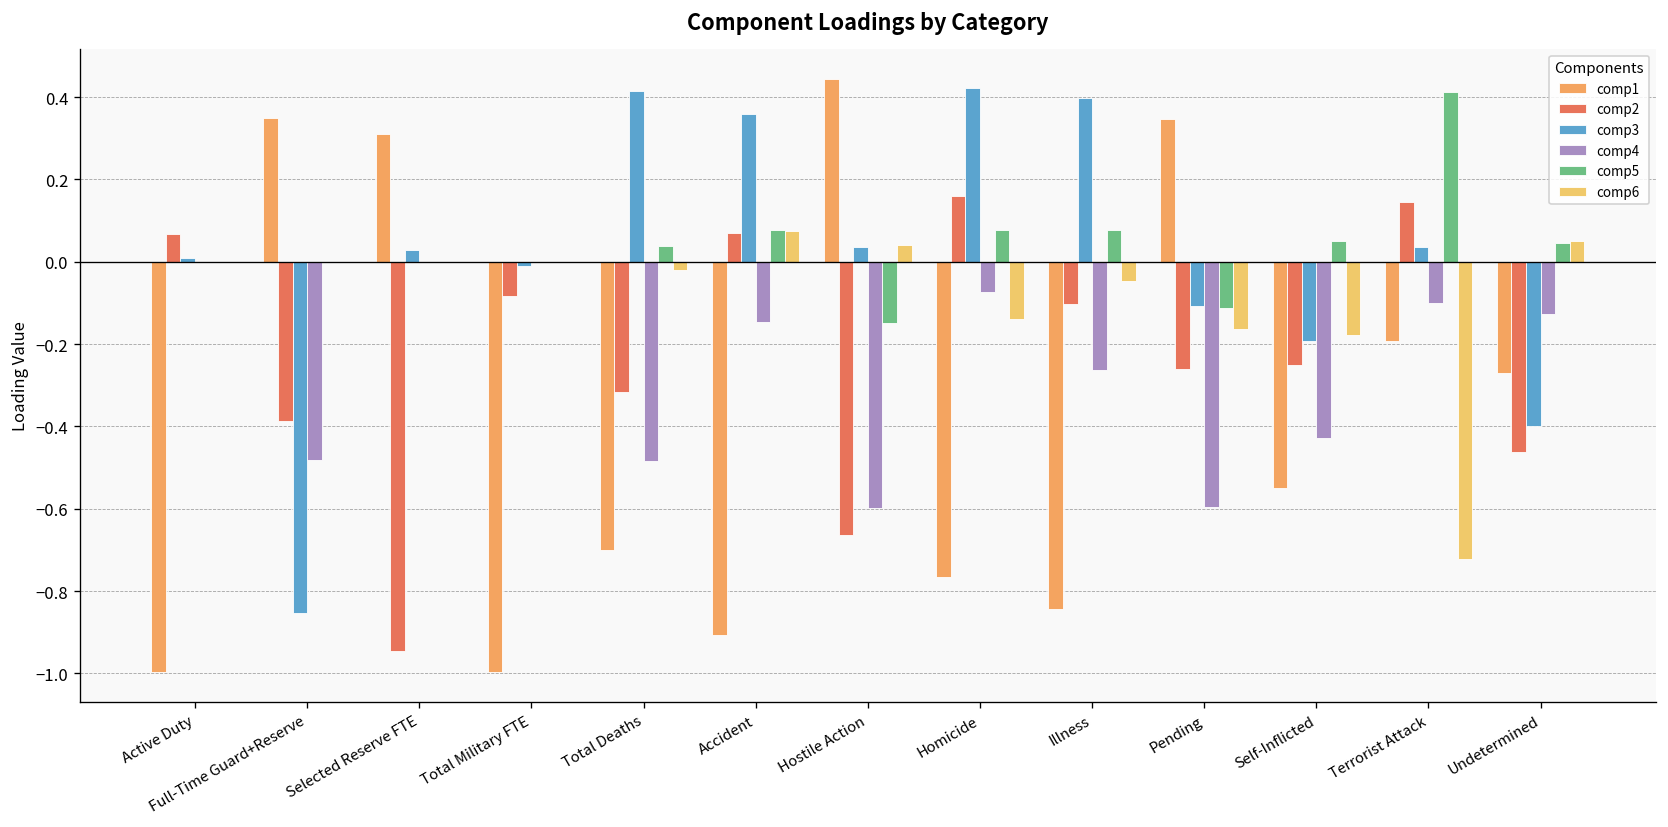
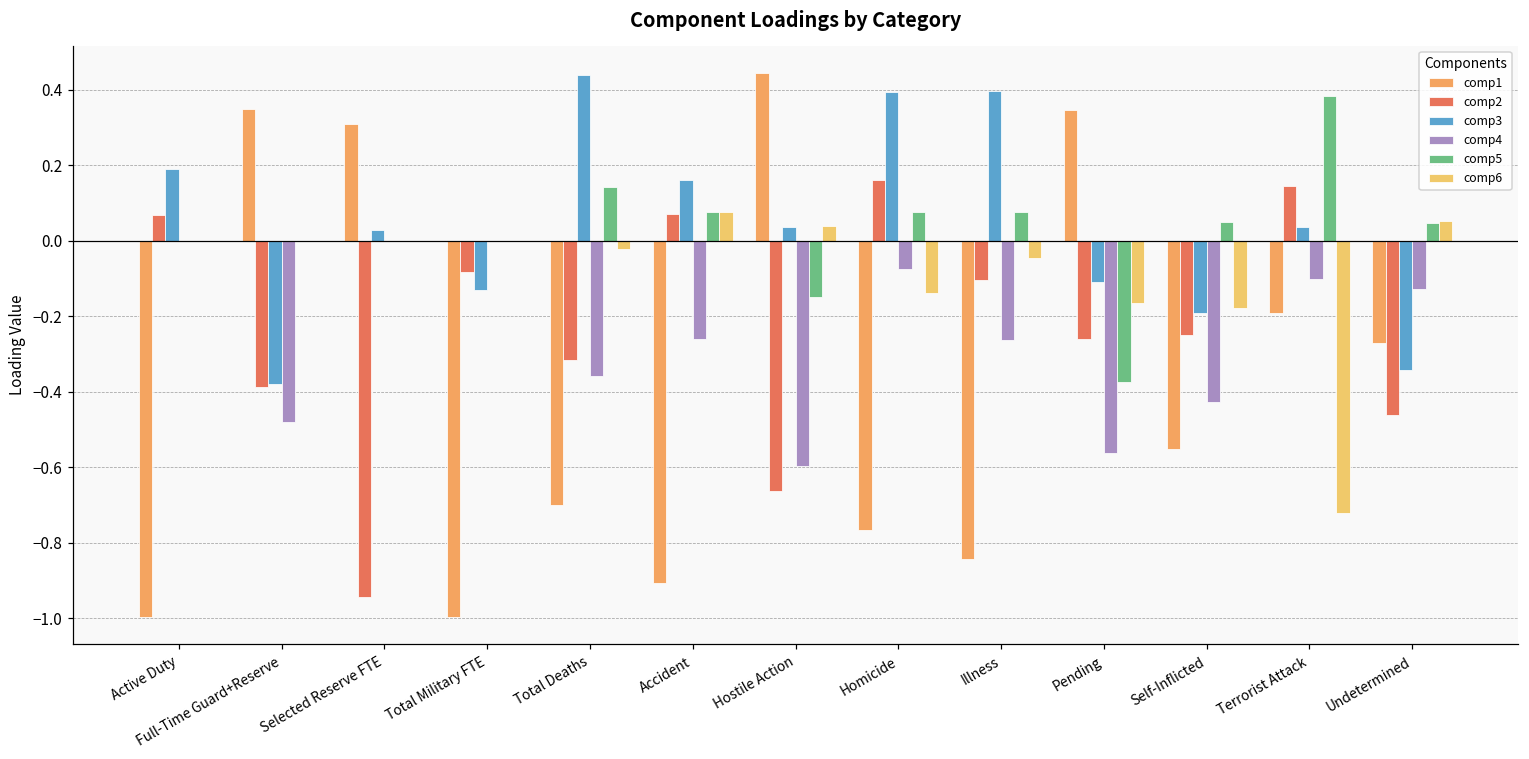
comp3, Active Duty: 0.01 -> 0.19
comp3, Full-Time Guard+Reserve: -0.85 -> -0.38
comp3, Total Military FTE: -0.01 -> -0.13
comp3, Total Deaths: 0.42 -> 0.44
comp4, Total Deaths: -0.48 -> -0.36
comp5, Total Deaths: 0.04 -> 0.14
comp3, Accident: 0.36 -> 0.16
comp4, Accident: -0.15 -> -0.26
comp3, Homicide: 0.42 -> 0.39
comp4, Pending: -0.60 -> -0.56
comp5, Pending: -0.11 -> -0.37
comp5, Terrorist Attack: 0.41 -> 0.39
comp3, Undetermined: -0.40 -> -0.34
